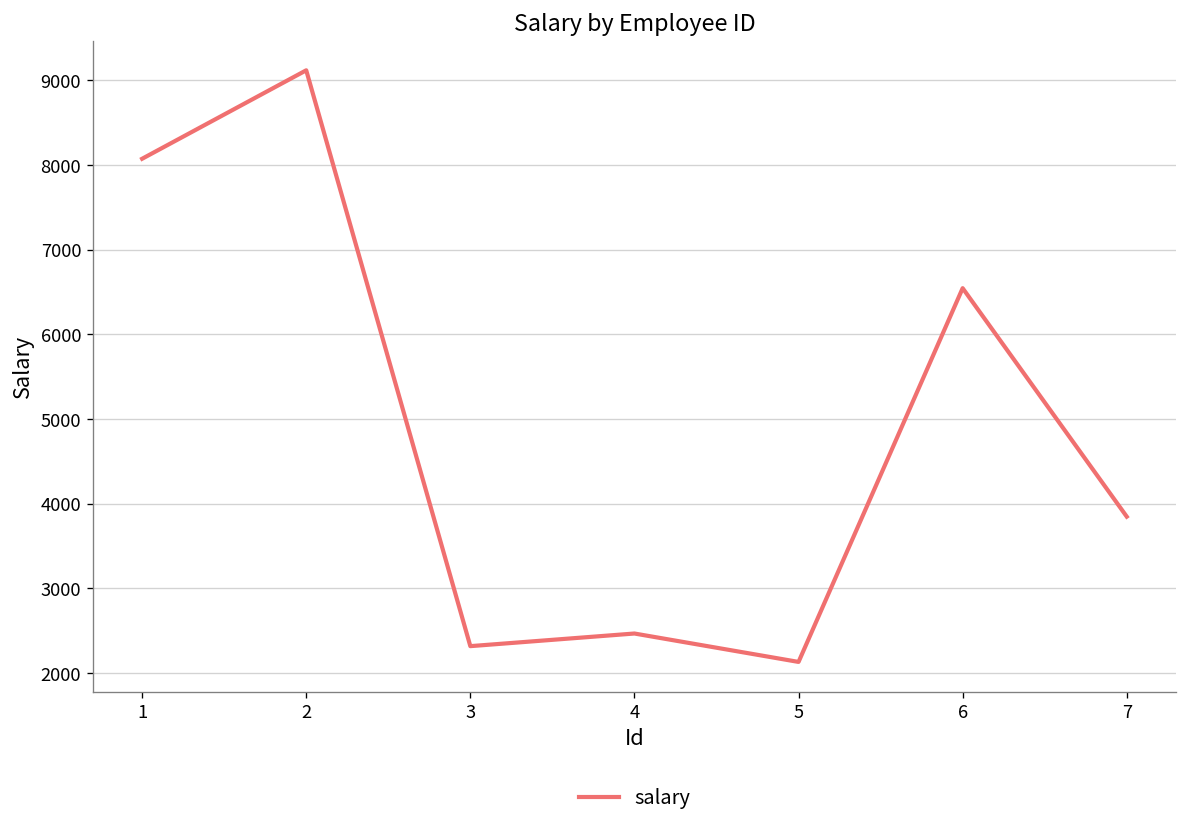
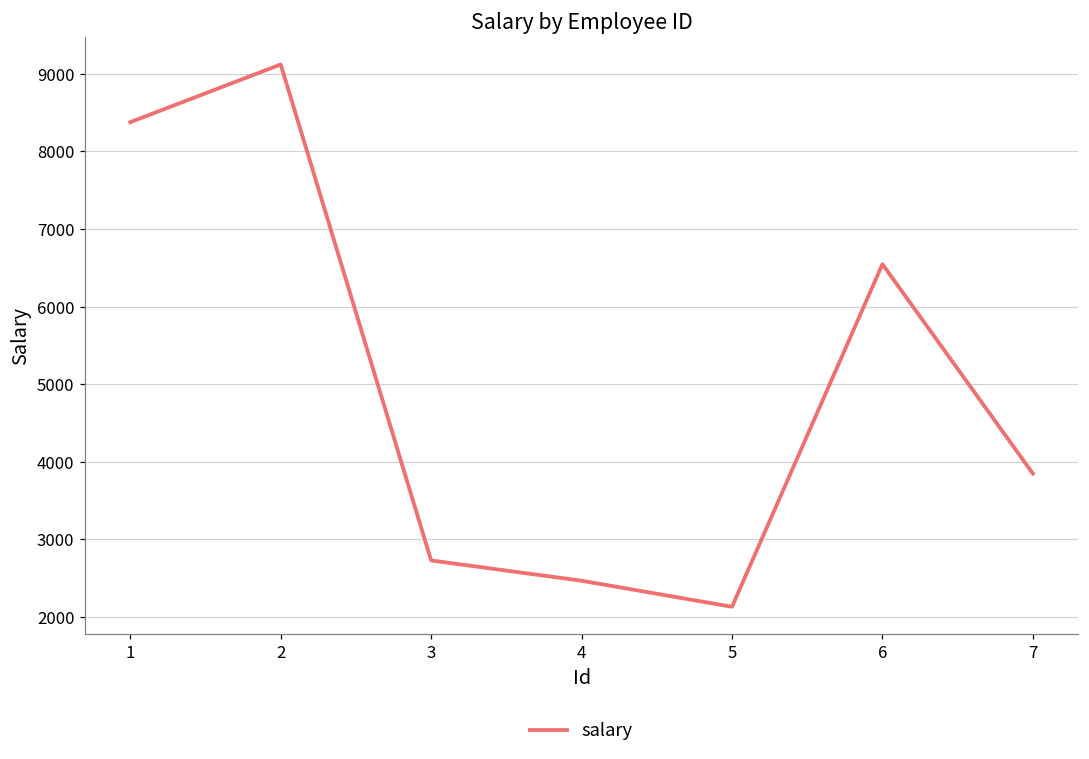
1: 8100 -> 8400
3: 2300 -> 2700
